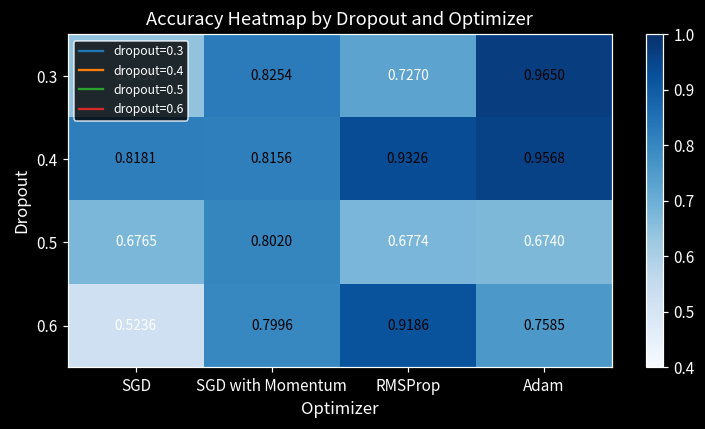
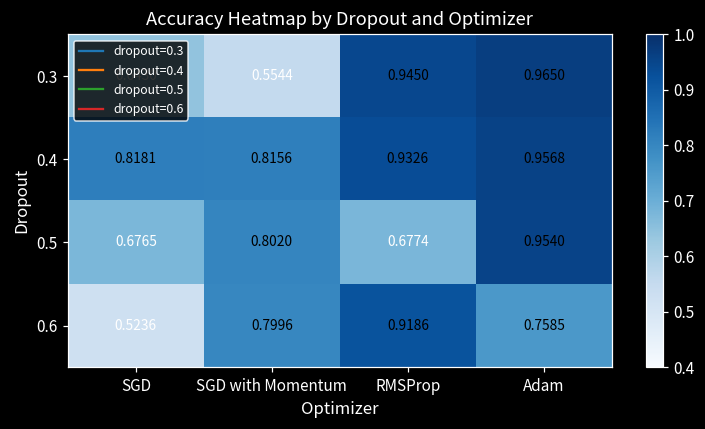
0.3, SGD with Momentum: 0.8254 -> 0.5544
0.3, RMSProp: 0.7270 -> 0.9450
0.5, Adam: 0.6740 -> 0.9540
